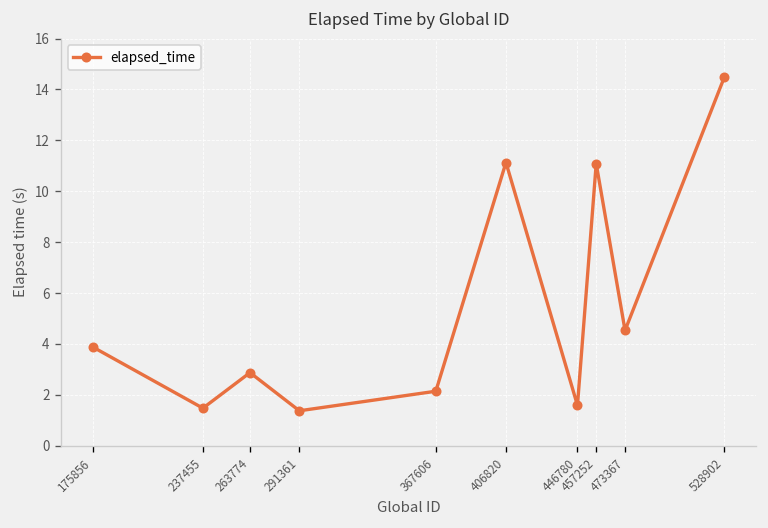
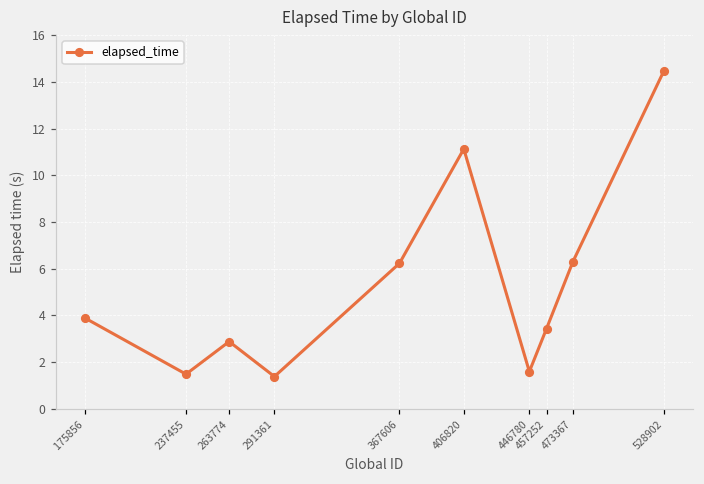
367606: 2.1 -> 6.2
457252: 11.1 -> 3.4
473367: 4.5 -> 6.3
